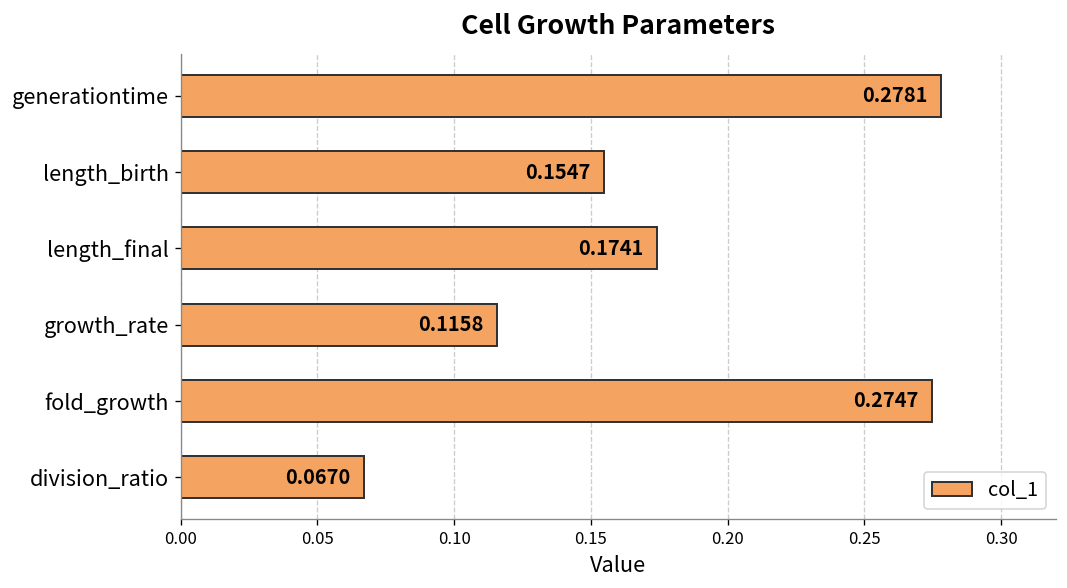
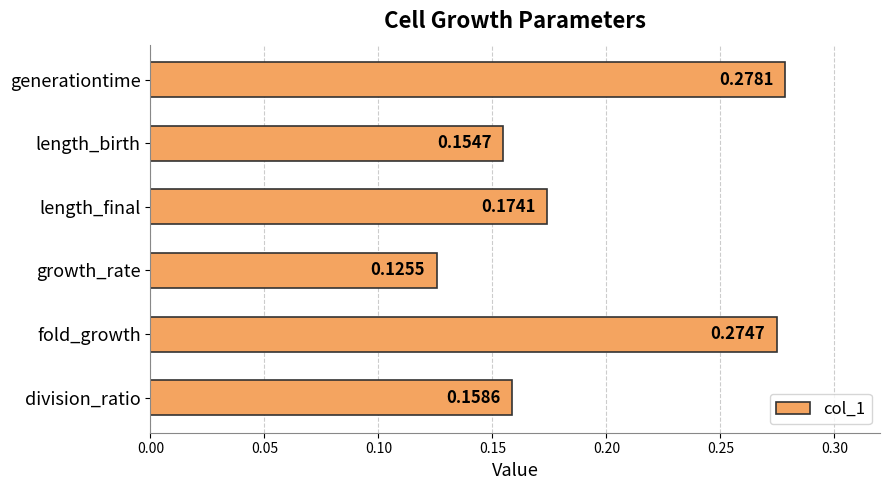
growth_rate: 0.1158 -> 0.1255
division_ratio: 0.0670 -> 0.1586
